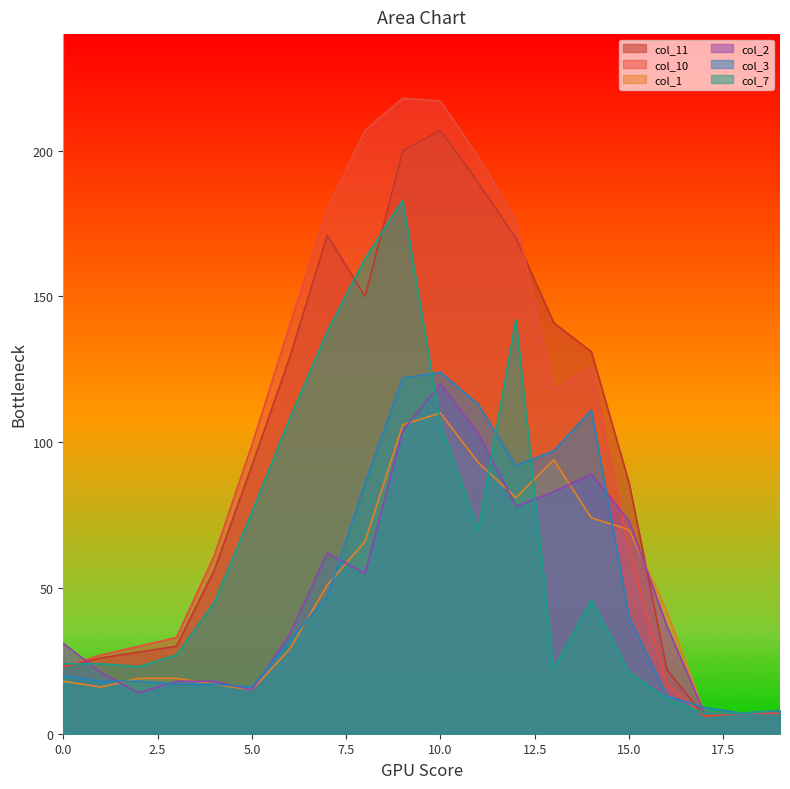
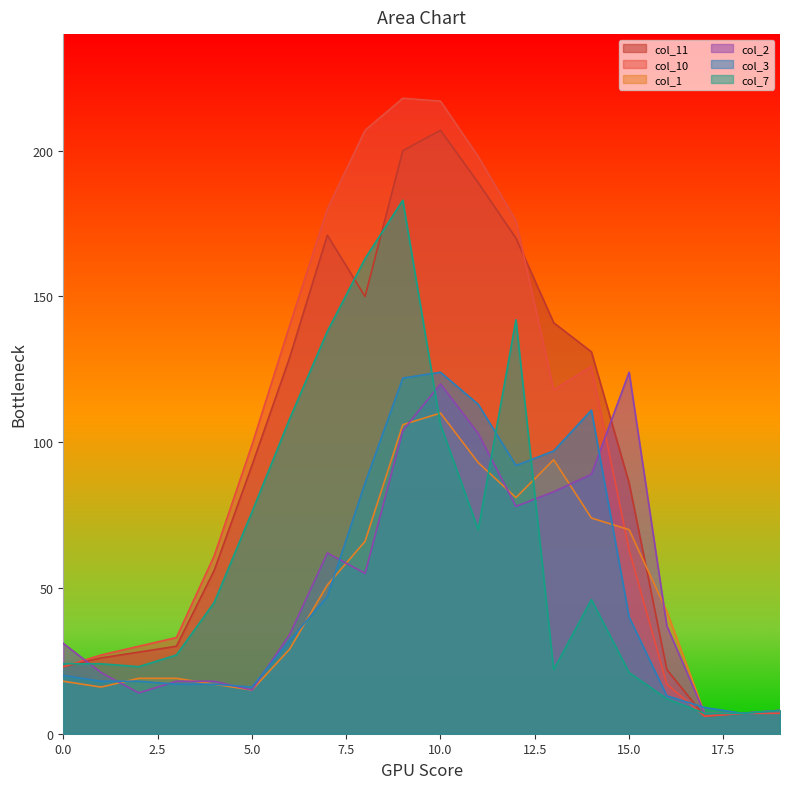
col_2, 15.0: 73 -> 124
